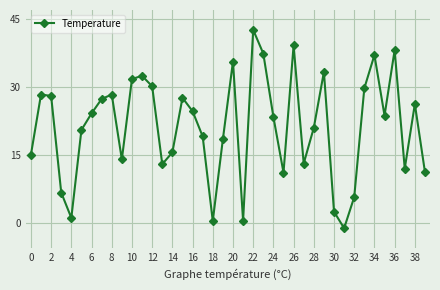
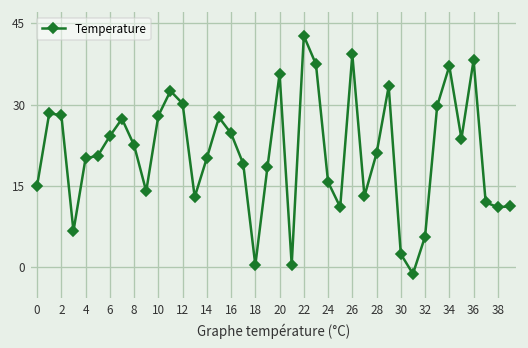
4: 1 -> 20
8: 28 -> 22
10: 32 -> 28
14: 16 -> 20
24: 23 -> 16
38: 26 -> 11
